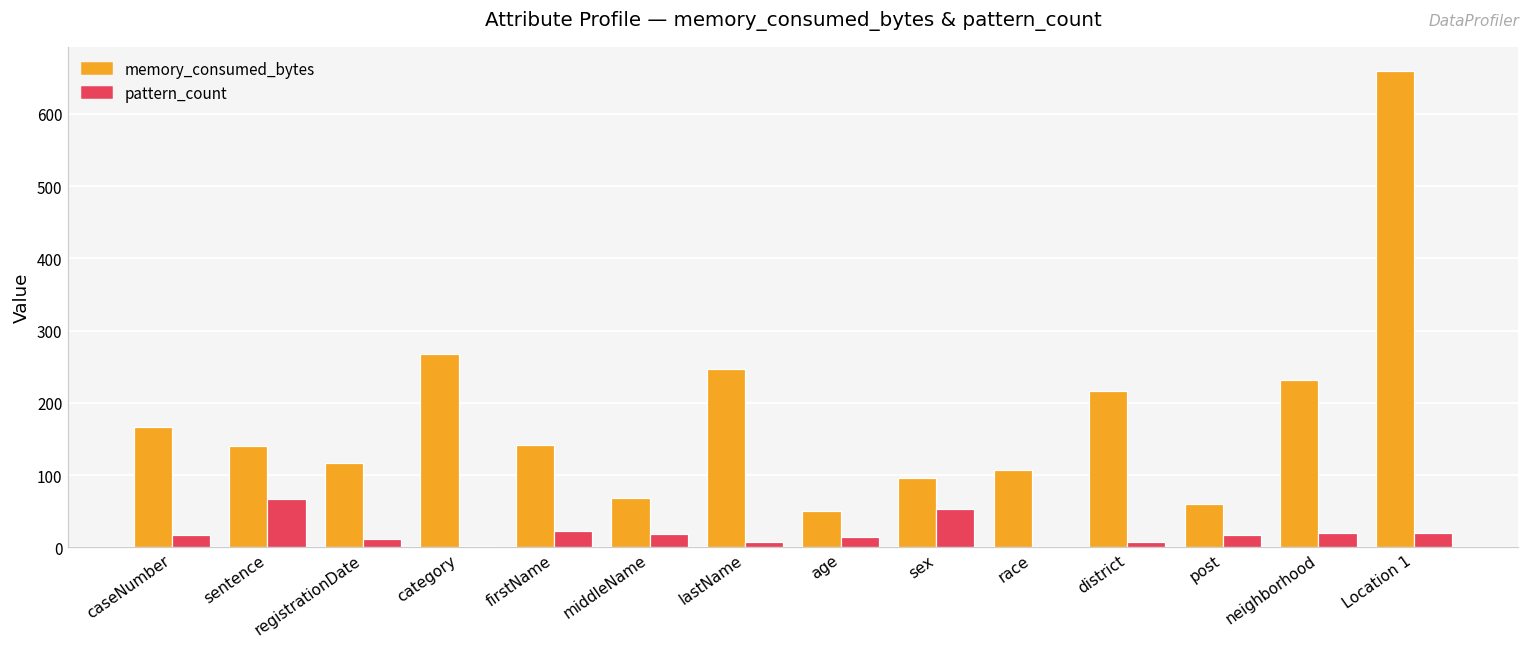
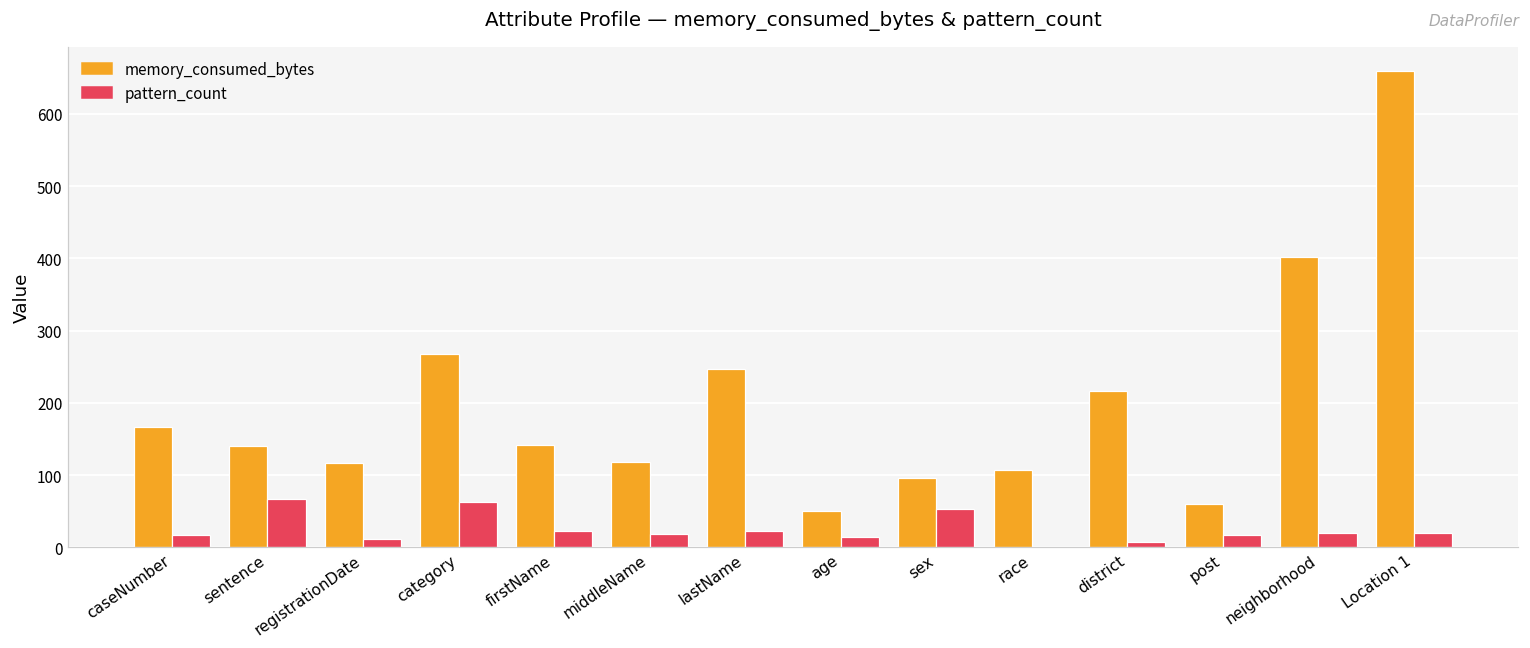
pattern_count, category: 0 -> 60
memory_consumed_bytes, middleName: 70 -> 120
pattern_count, lastName: 10 -> 20
memory_consumed_bytes, neighborhood: 230 -> 400
